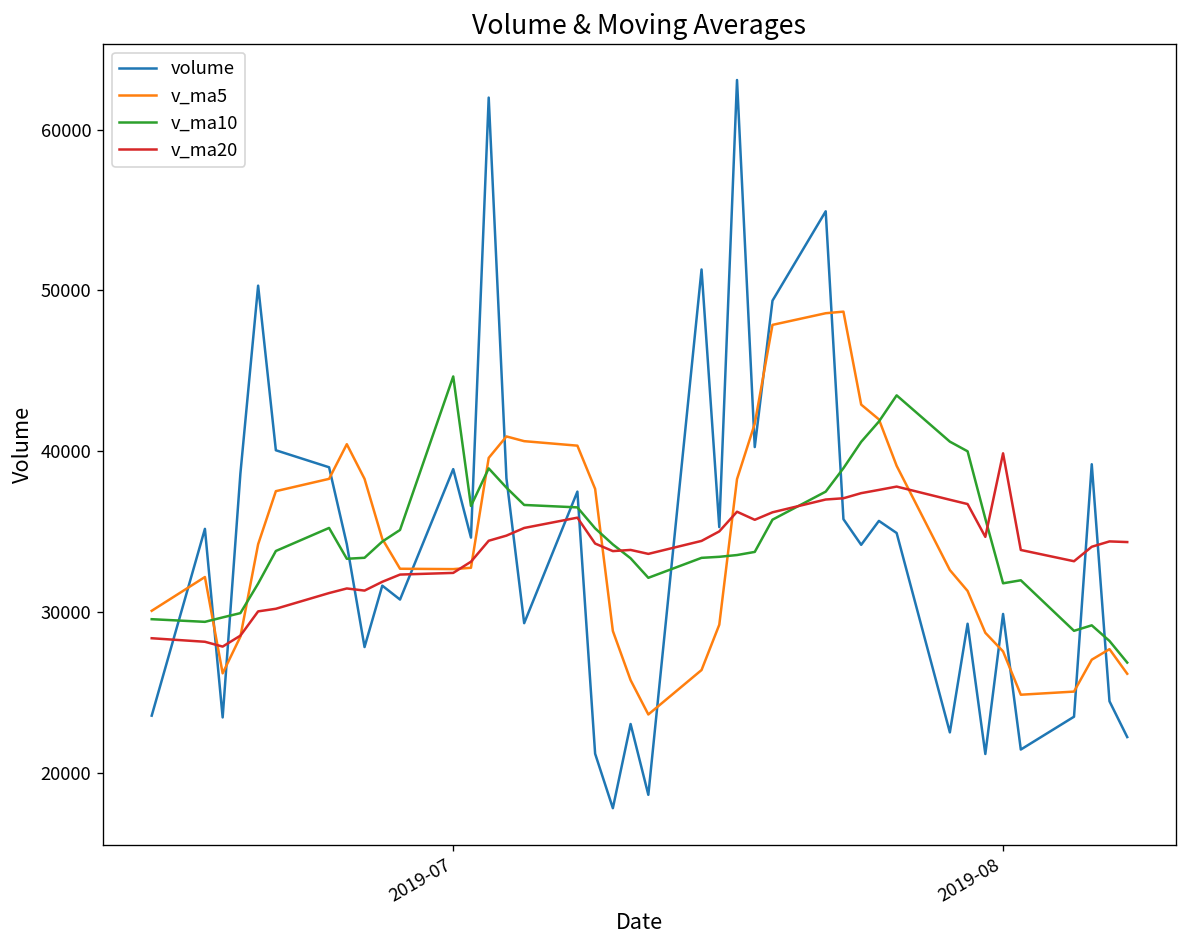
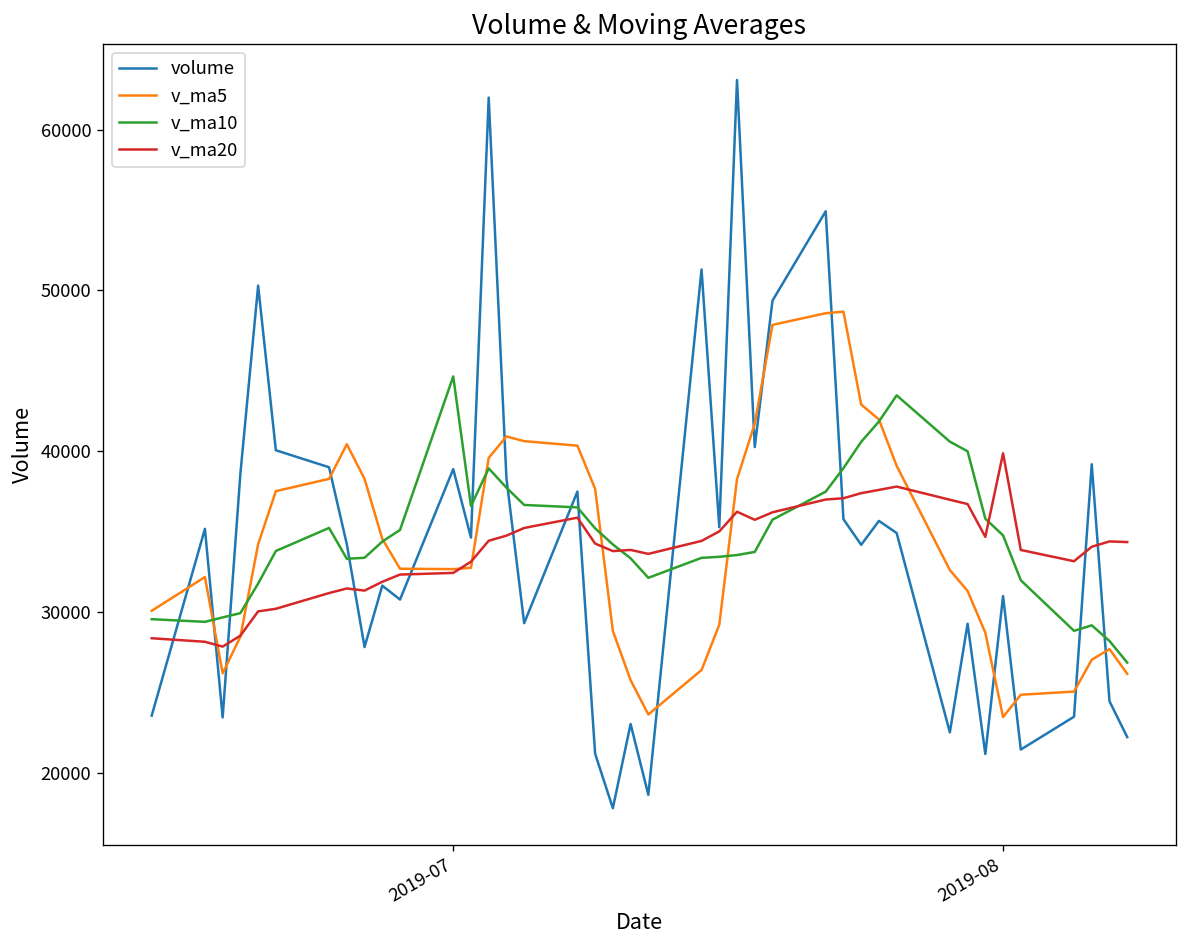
volume, 2019-08: 29900 -> 31000
v_ma5, 2019-08: 27600 -> 23500
v_ma10, 2019-08: 31800 -> 34800
